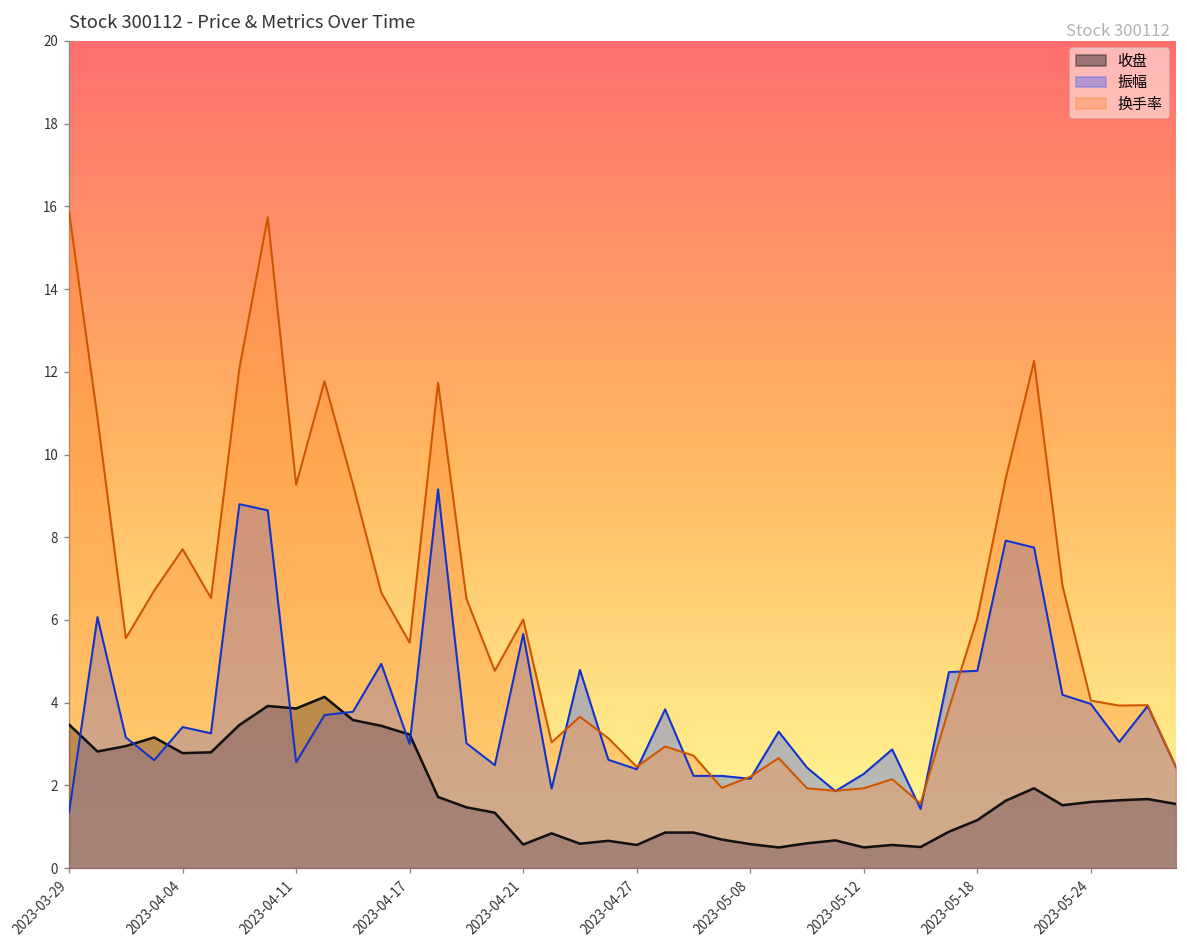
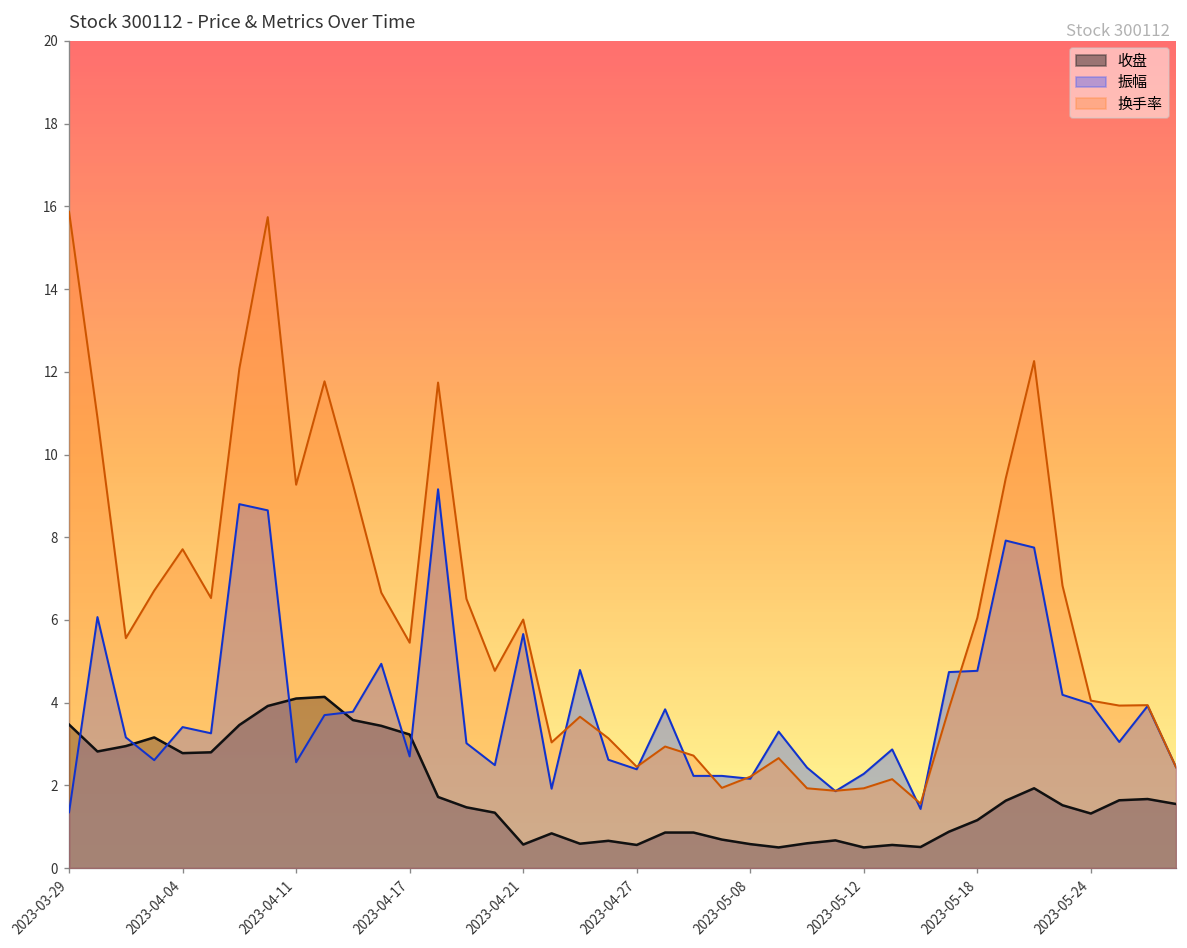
收盘, 2023-04-11: 3.9 -> 4.1
振幅, 2023-04-17: 3.0 -> 2.7
收盘, 2023-05-24: 1.6 -> 1.3
